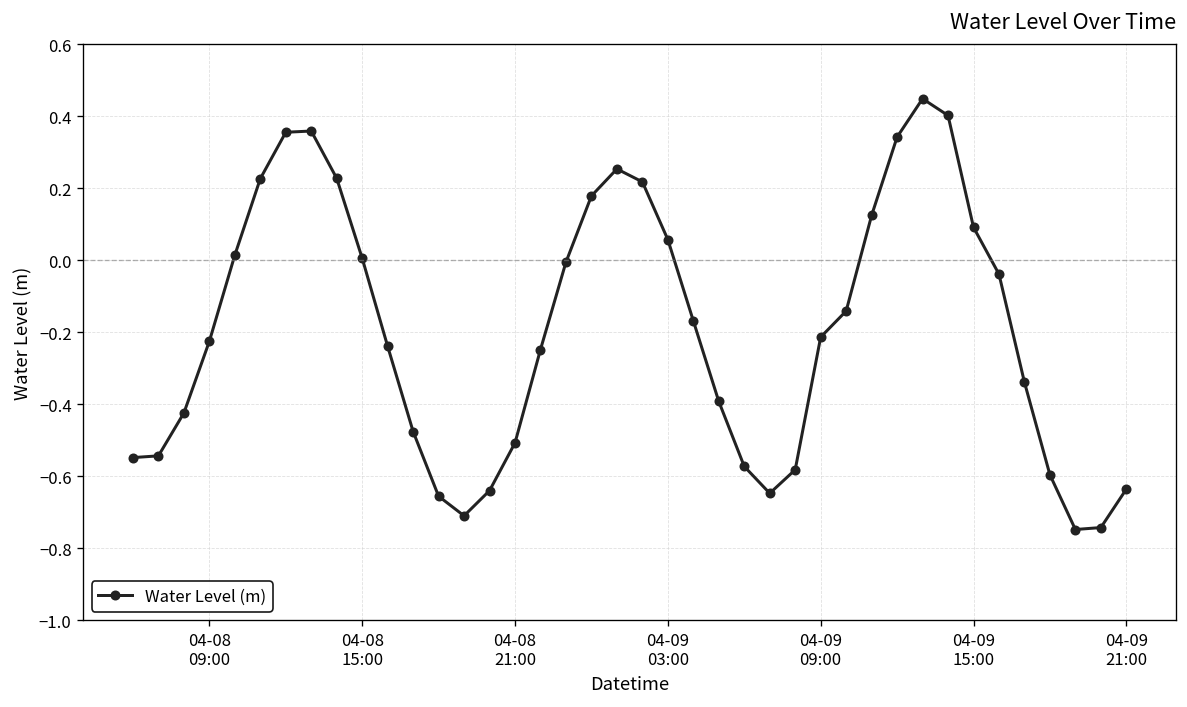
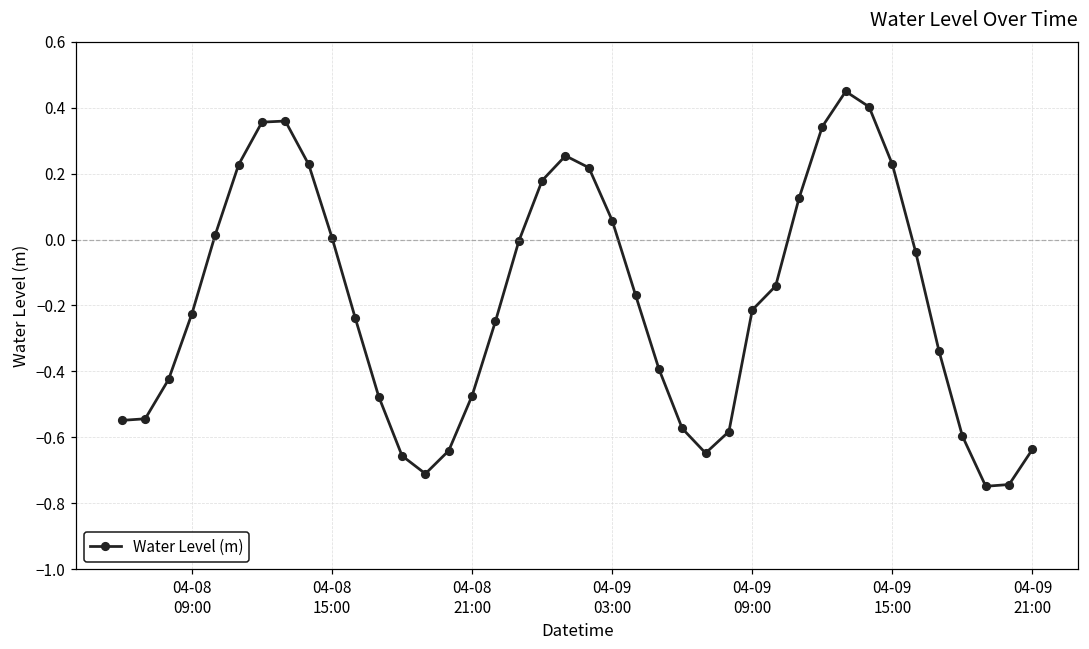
04-08 21:00: -0.51 -> -0.47
04-09 15:00: 0.09 -> 0.23
